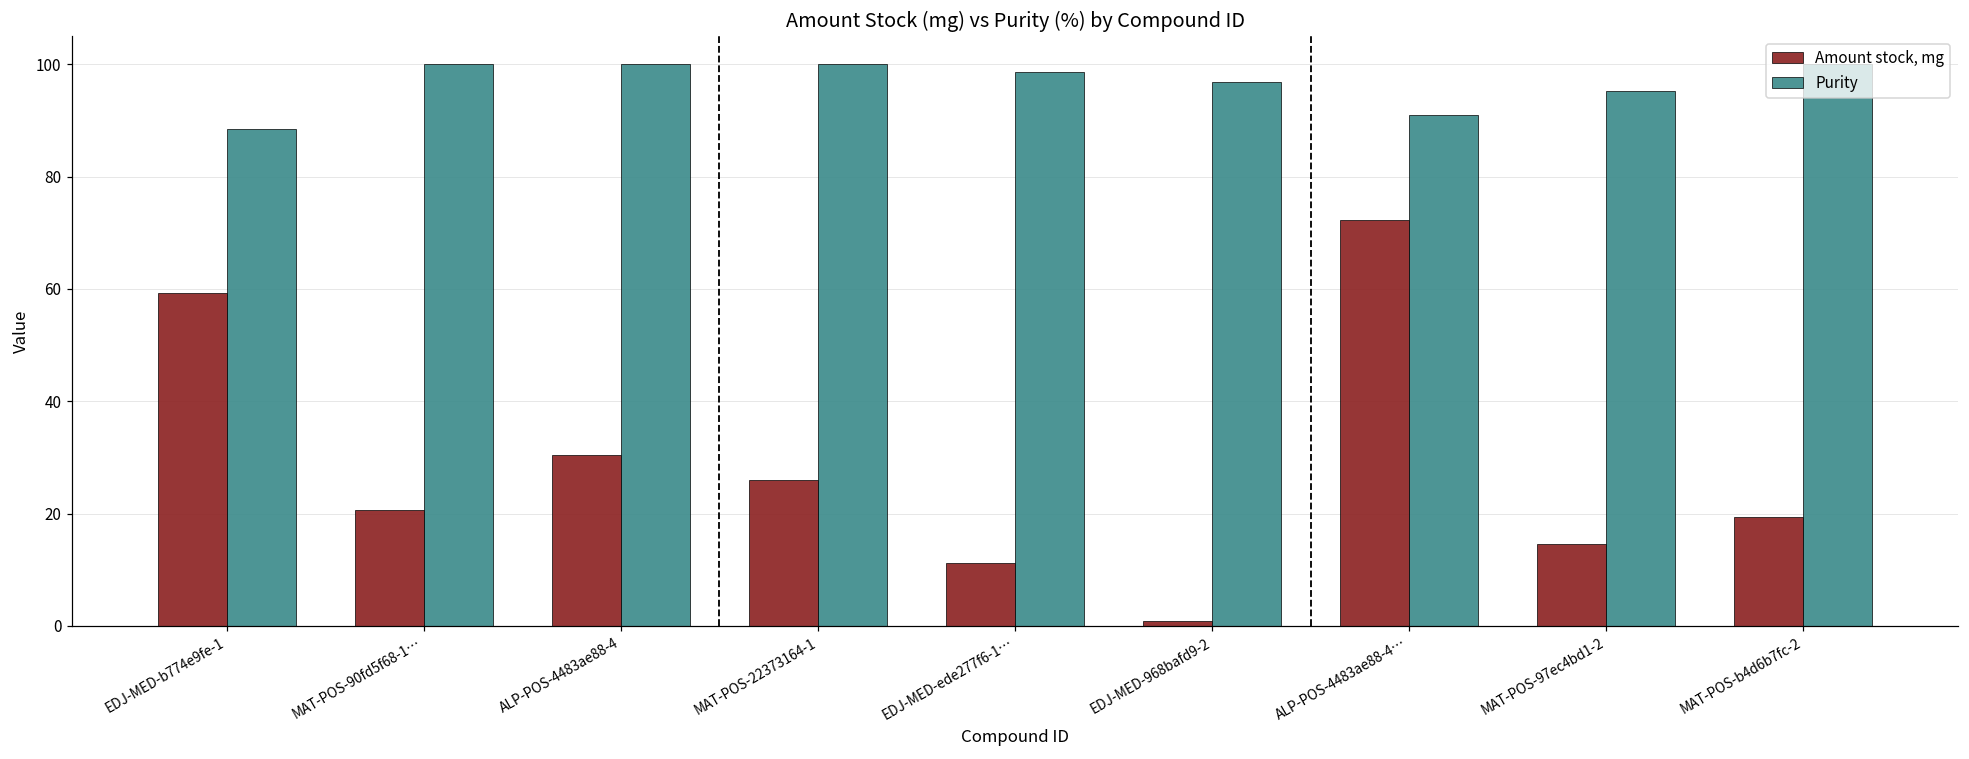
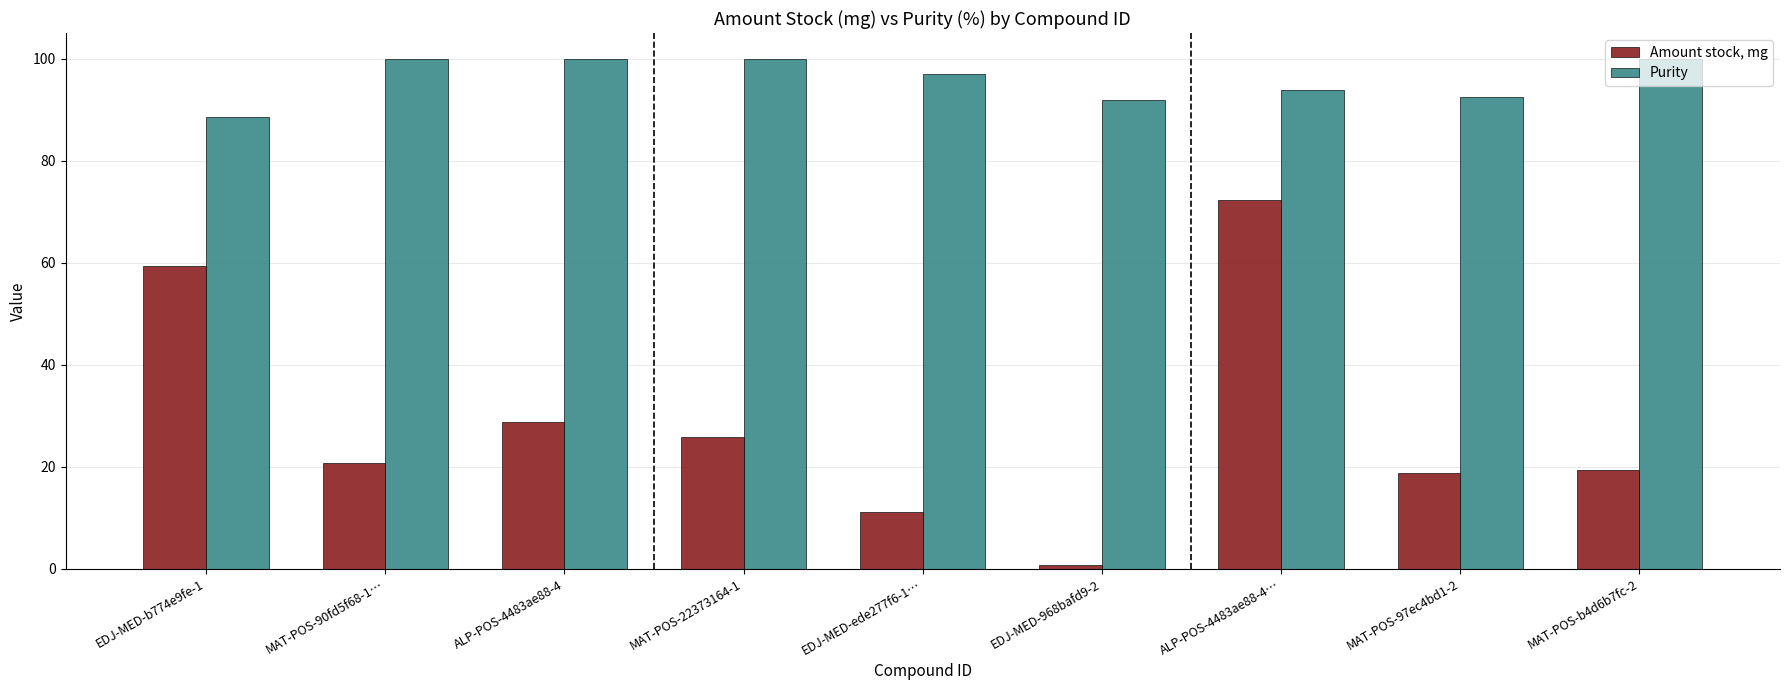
Amount stock, mg, ALP-POS-4483ae88-4: 30 -> 29
Purity, EDJ-MED-ede277f6-1…: 99 -> 97
Purity, EDJ-MED-968bafd9-2: 97 -> 92
Purity, ALP-POS-4483ae88-4…: 91 -> 94
Amount stock, mg, MAT-POS-97ec4bd1-2: 15 -> 19
Purity, MAT-POS-97ec4bd1-2: 95 -> 93
